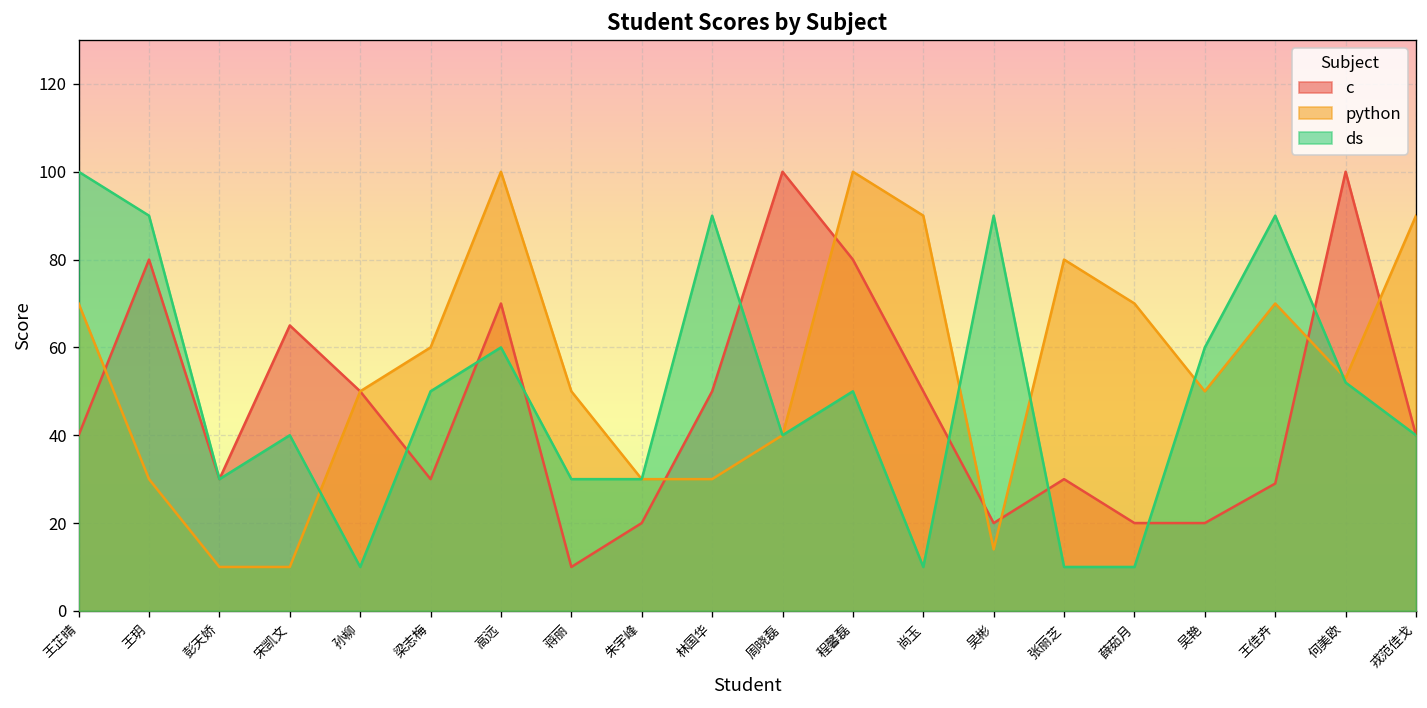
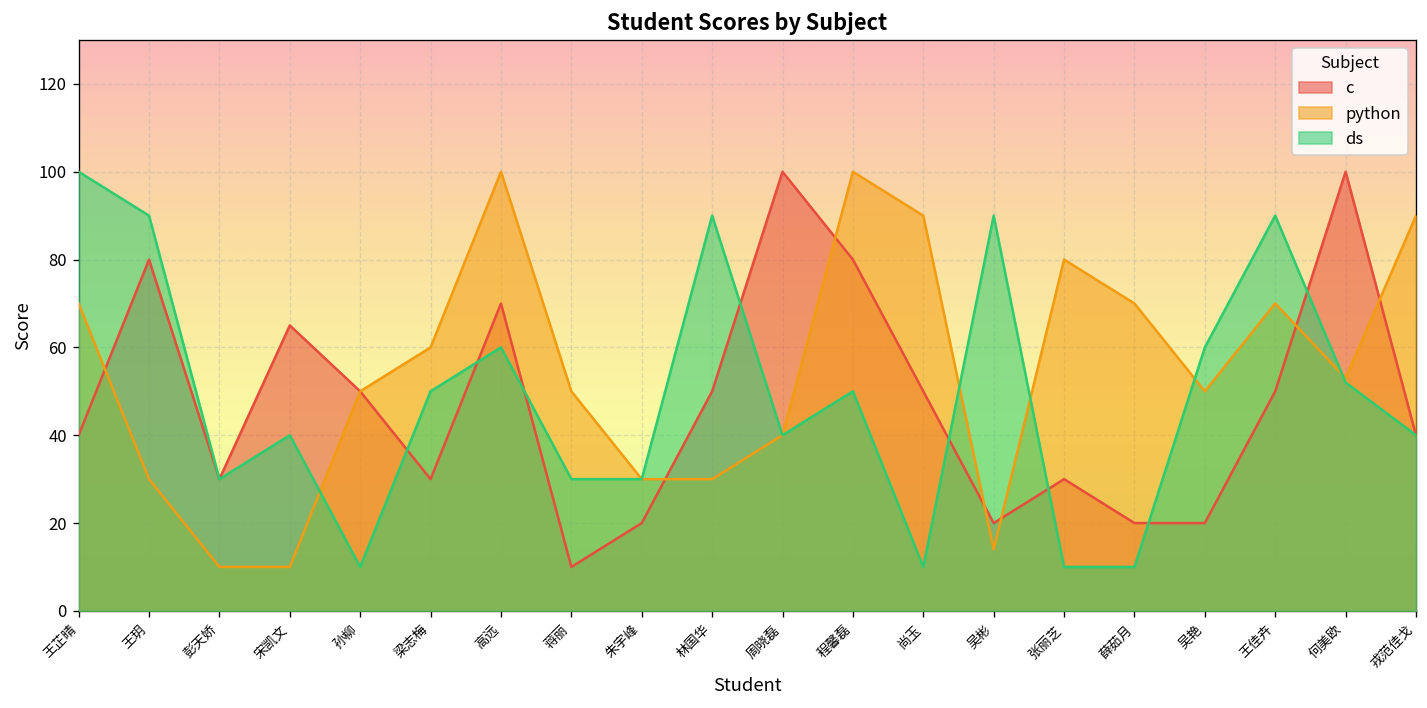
c, 王佳卉: 29 -> 50
